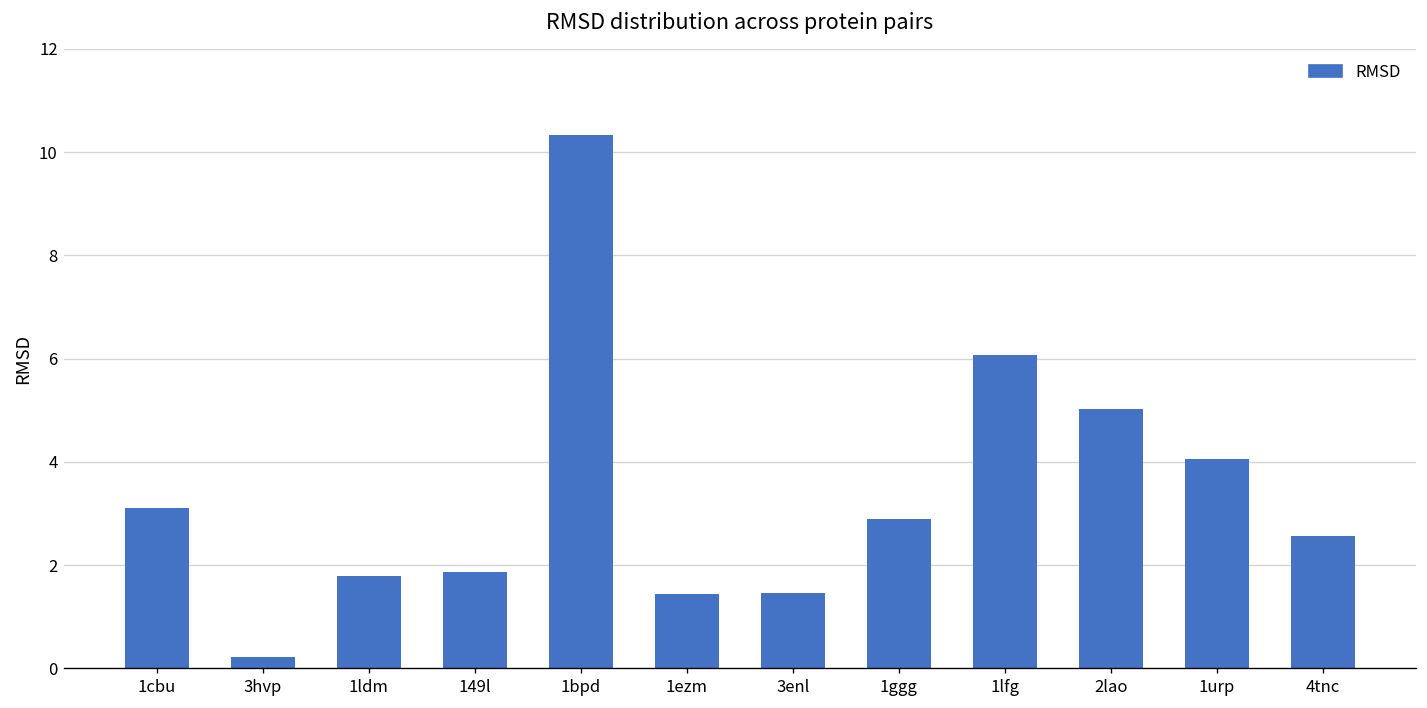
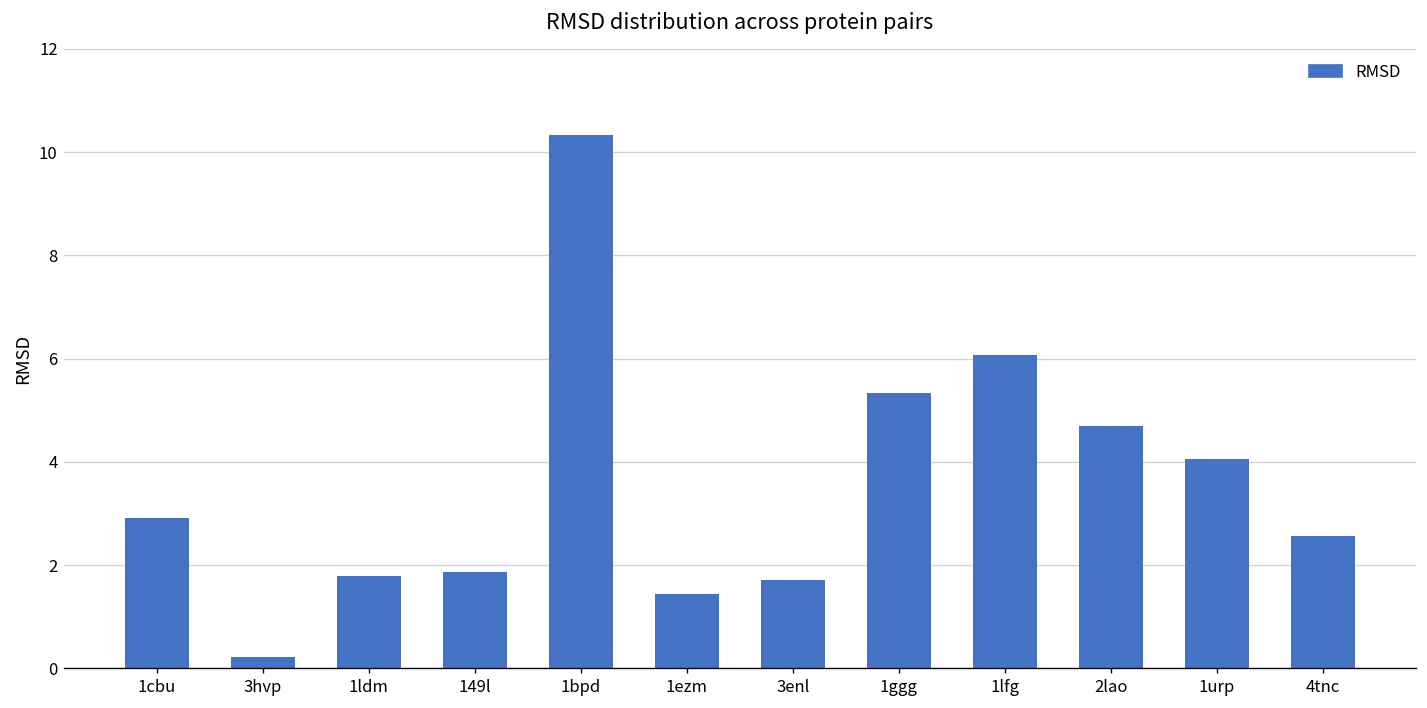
1cbu: 3.1 -> 2.9
3enl: 1.5 -> 1.7
1ggg: 2.9 -> 5.3
2lao: 5.0 -> 4.7
